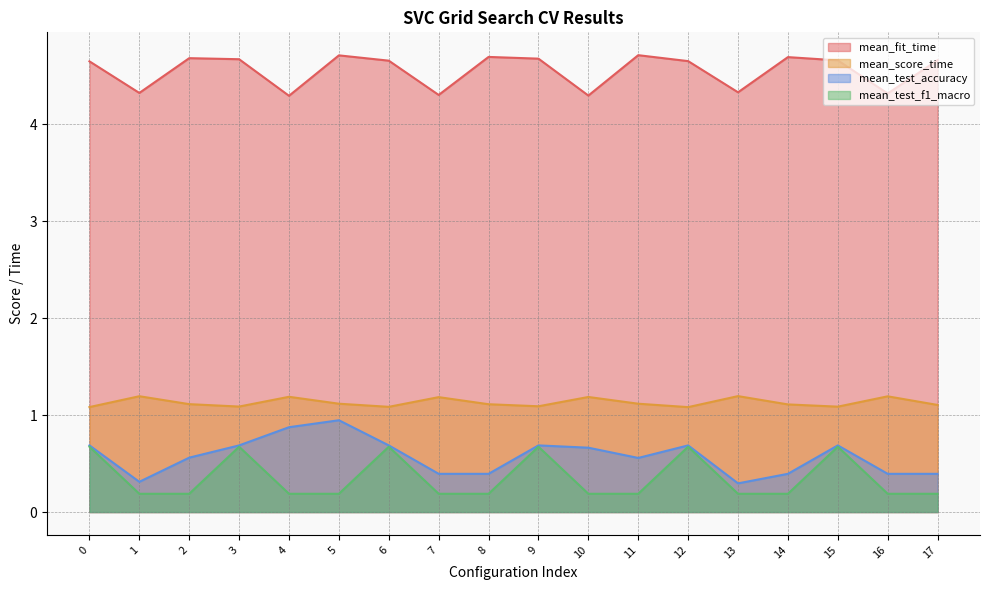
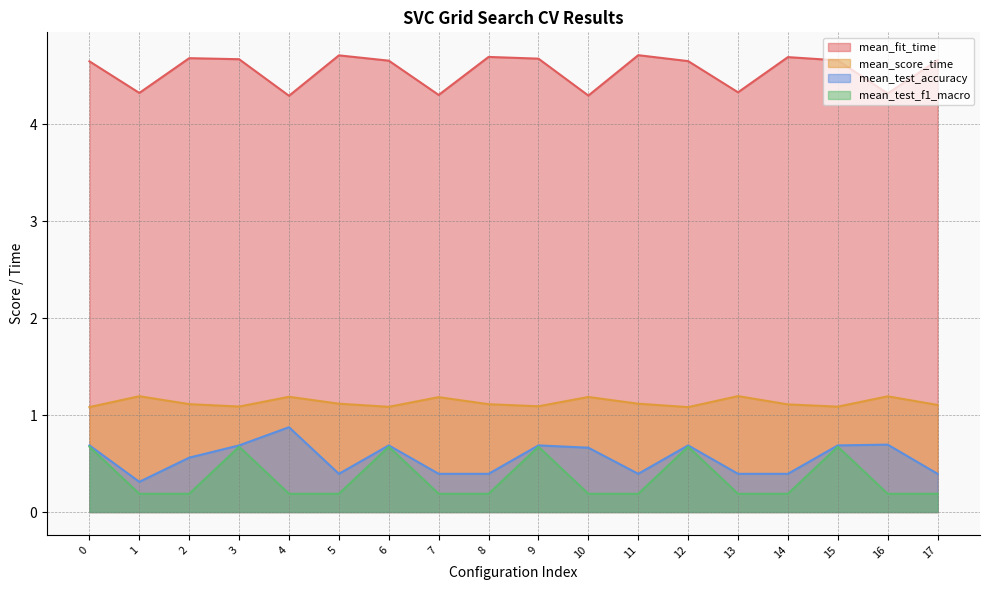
mean_test_accuracy, 5: 0.9 -> 0.4
mean_test_accuracy, 11: 0.6 -> 0.4
mean_test_accuracy, 13: 0.3 -> 0.4
mean_test_accuracy, 16: 0.4 -> 0.7
